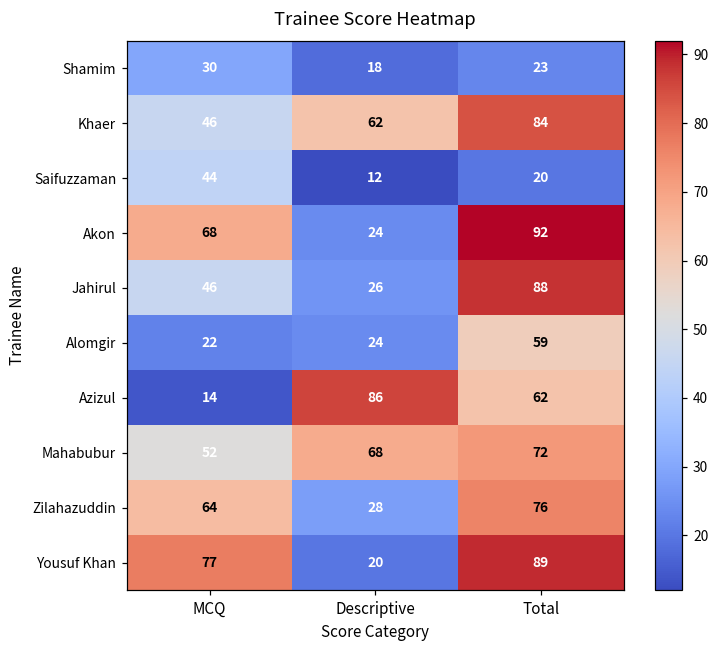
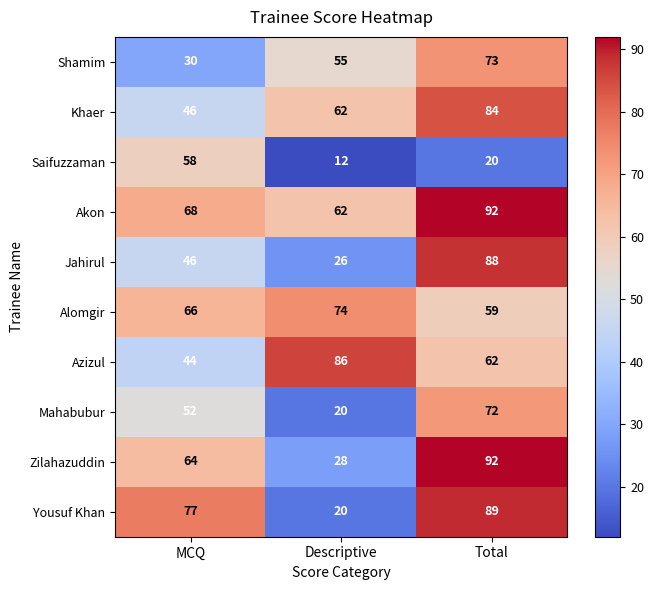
Shamim, Descriptive: 18 -> 55
Shamim, Total: 23 -> 73
Saifuzzaman, MCQ: 44 -> 58
Akon, Descriptive: 24 -> 62
Alomgir, MCQ: 22 -> 66
Alomgir, Descriptive: 24 -> 74
Azizul, MCQ: 14 -> 44
Mahabubur, Descriptive: 68 -> 20
Zilahazuddin, Total: 76 -> 92
